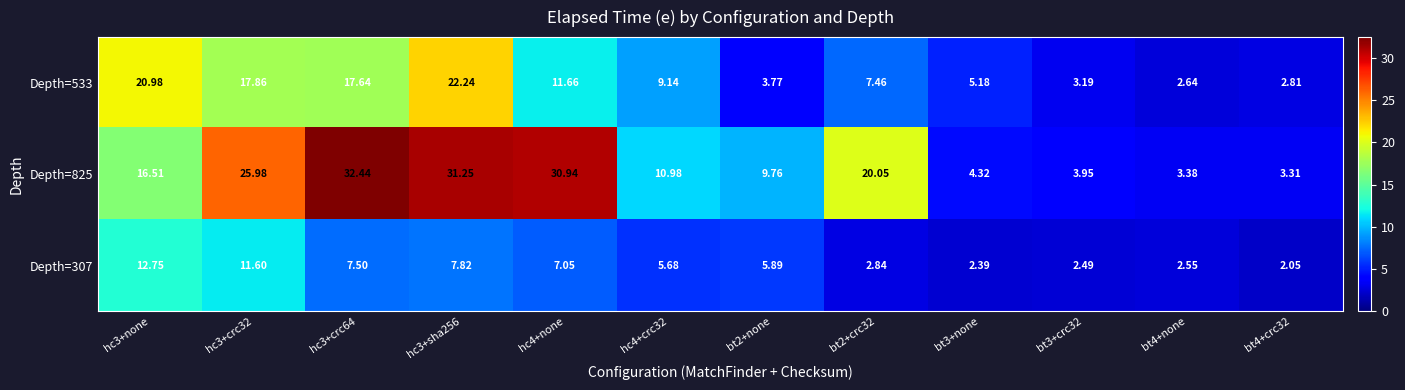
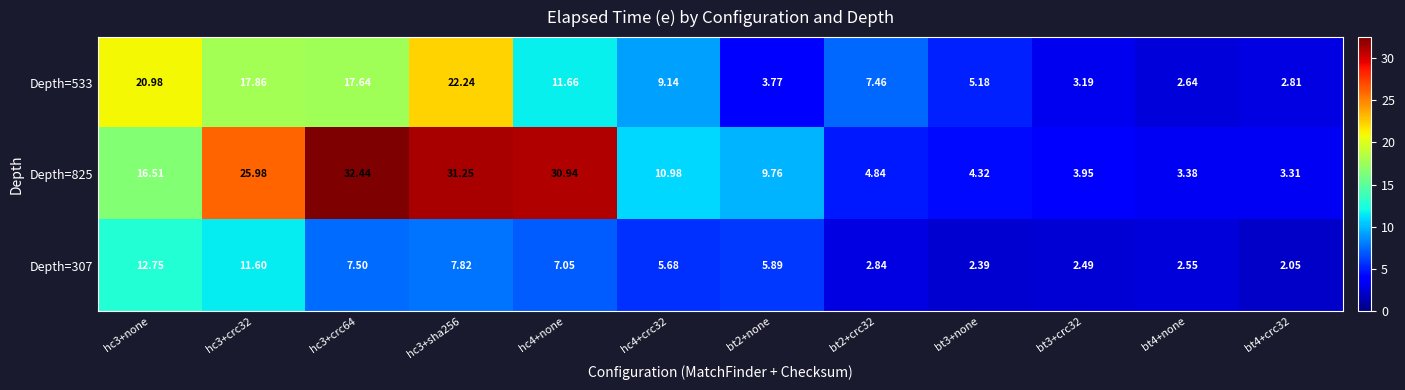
Depth=825, bt2+crc32: 20.05 -> 4.84
